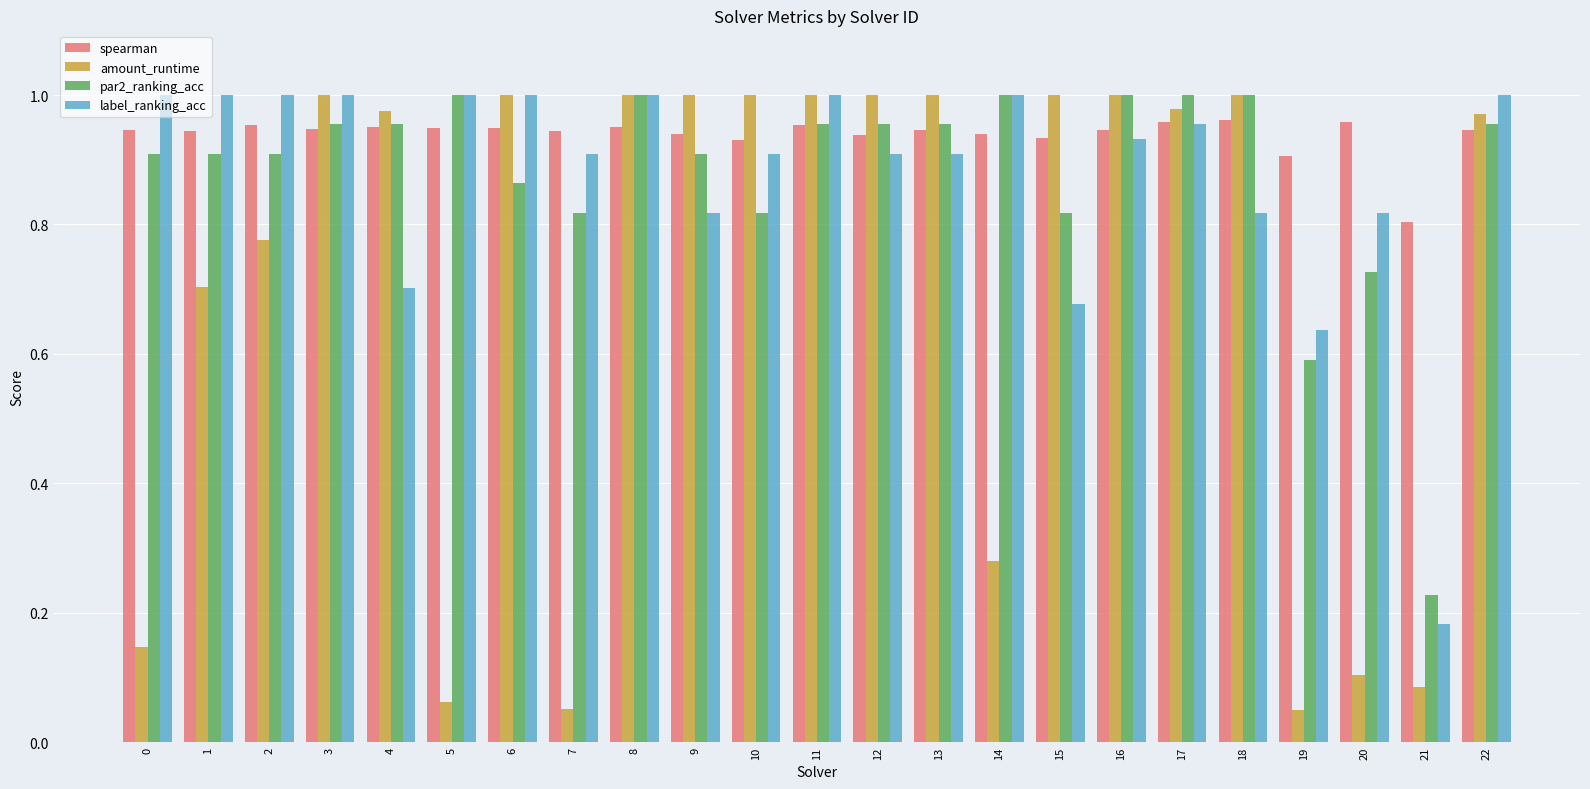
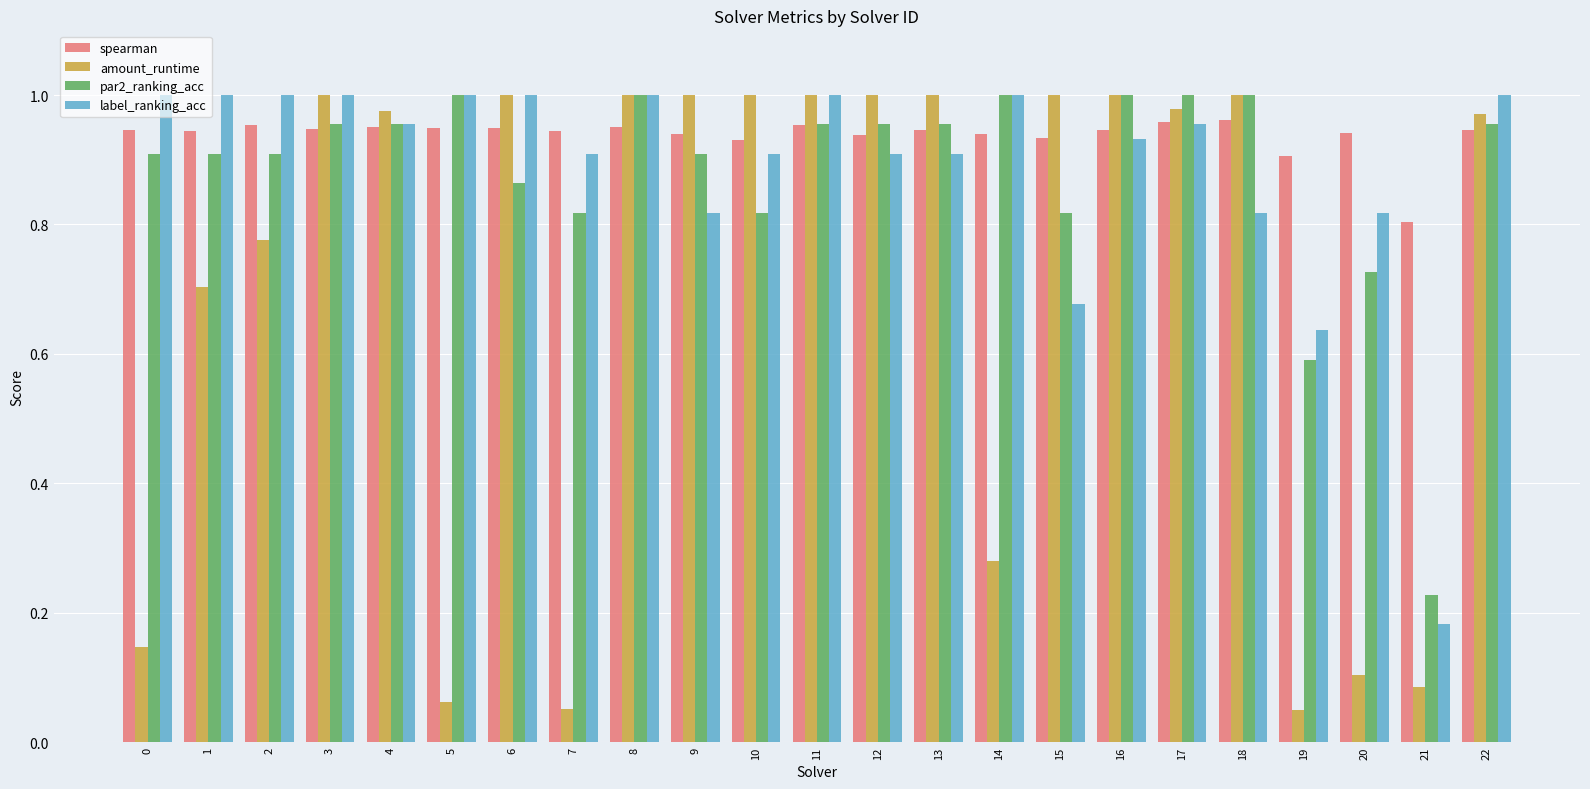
label_ranking_acc, 4: 0.70 -> 0.95
spearman, 20: 0.96 -> 0.94
